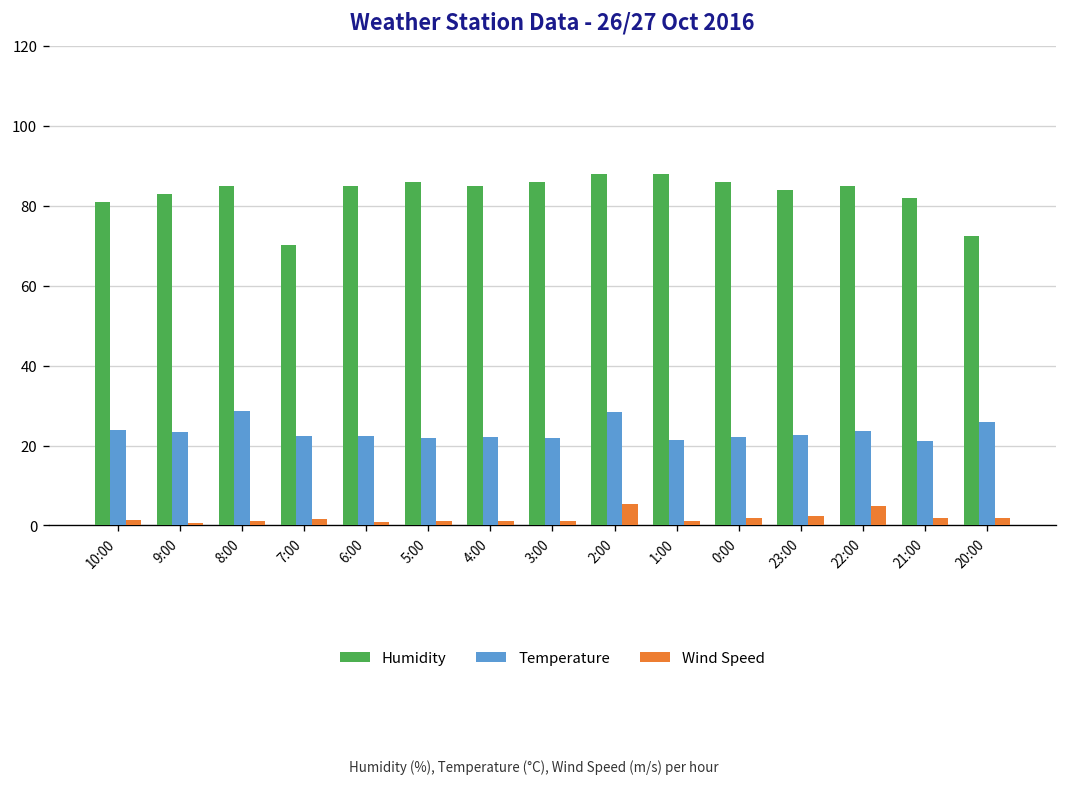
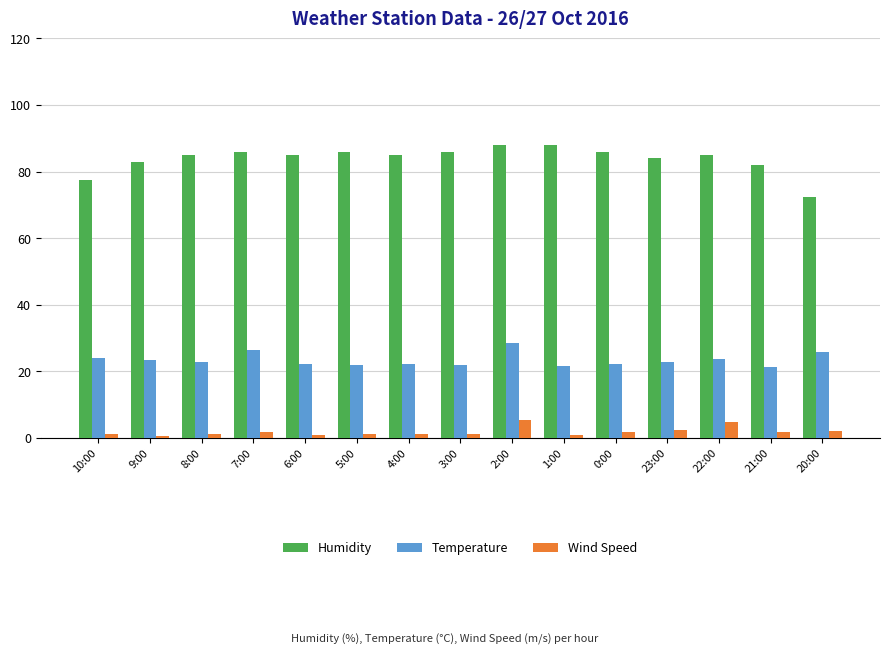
Humidity, 10:00: 81 -> 78
Temperature, 8:00: 29 -> 23
Humidity, 7:00: 70 -> 86
Temperature, 7:00: 22 -> 27
